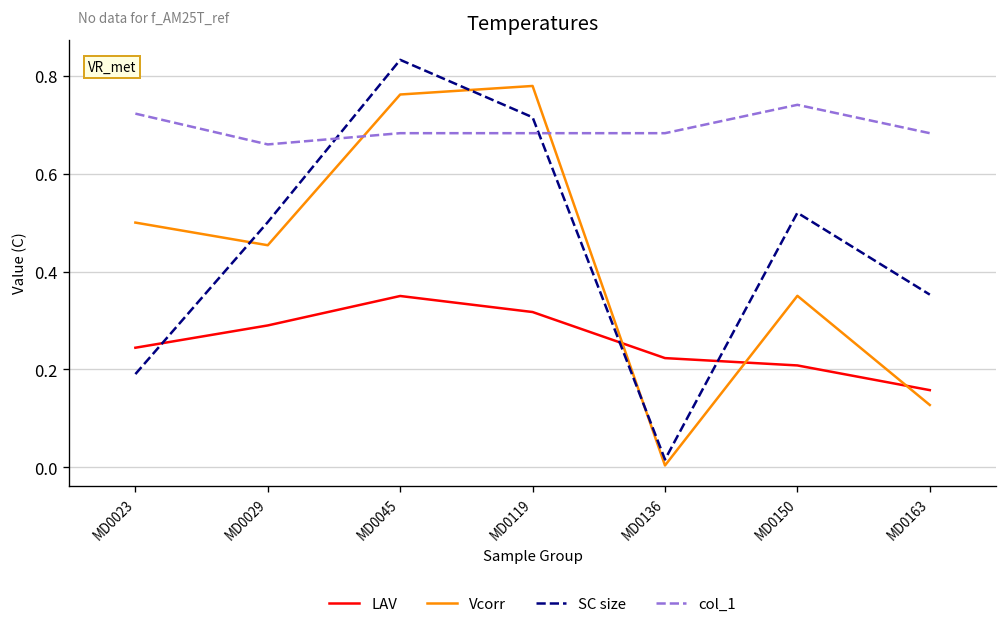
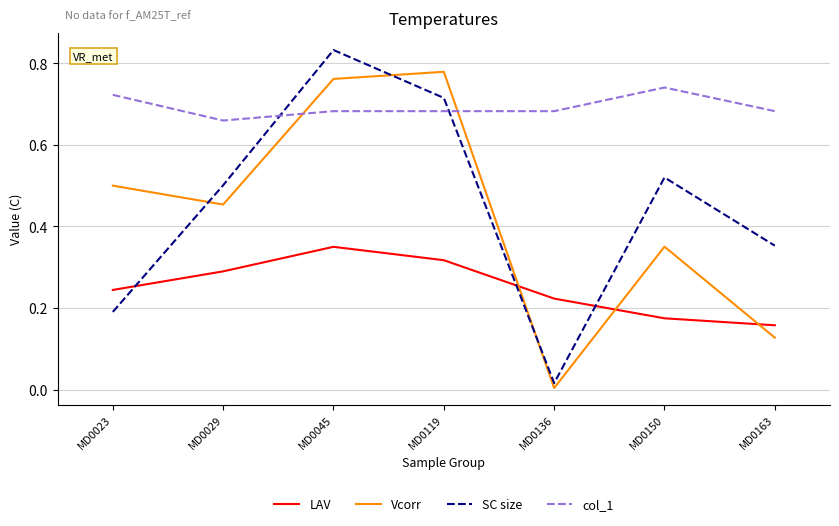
LAV, MD0150: 0.21 -> 0.17
